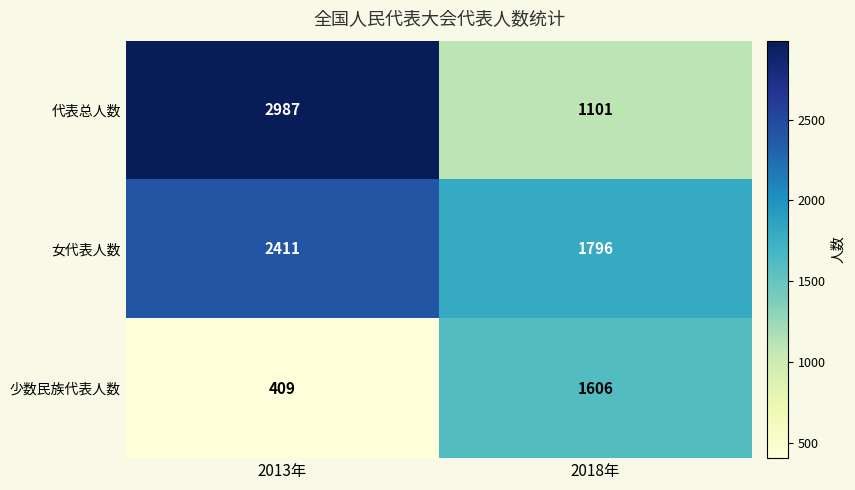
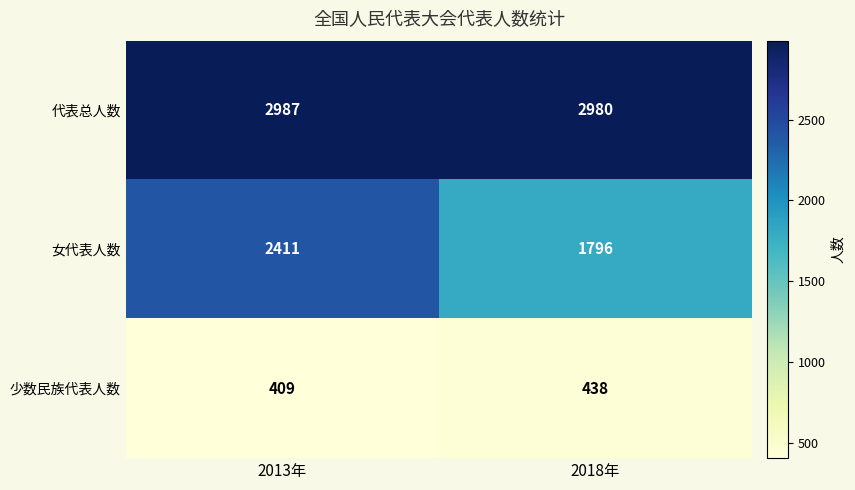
代表总人数, 2018年: 1101 -> 2980
少数民族代表人数, 2018年: 1606 -> 438
